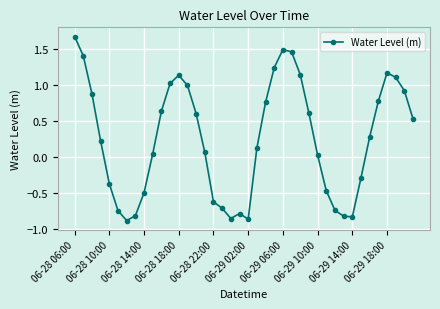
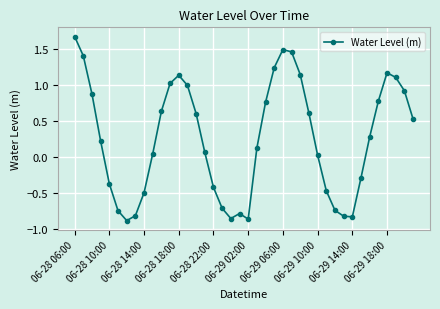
06-28 22:00: -0.6 -> -0.4
